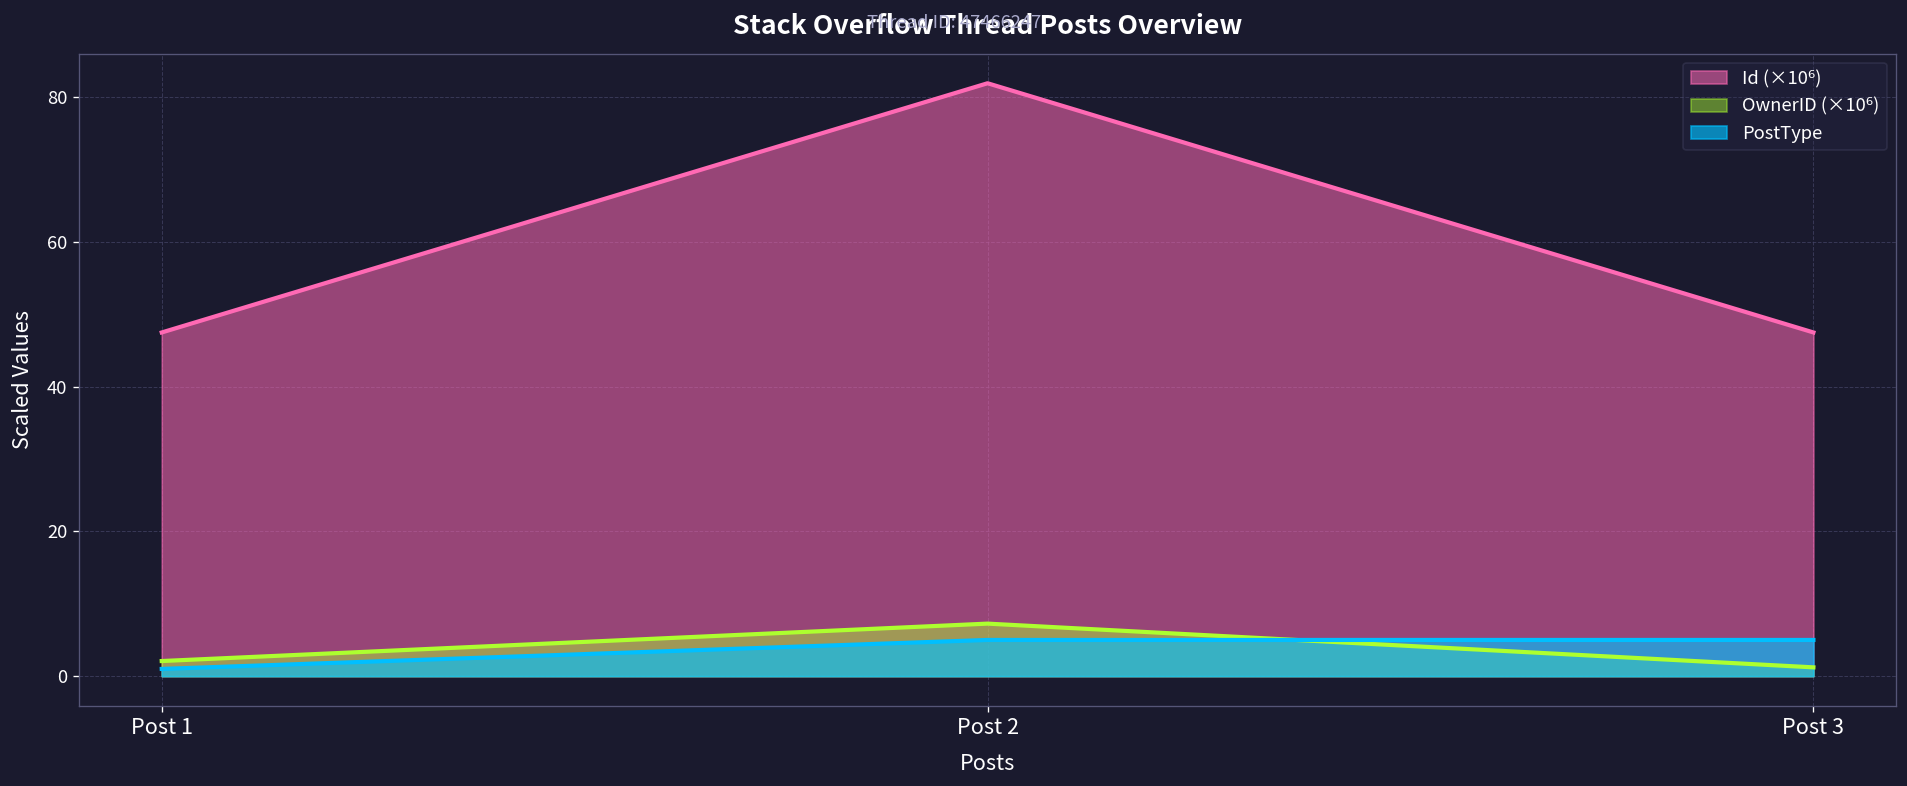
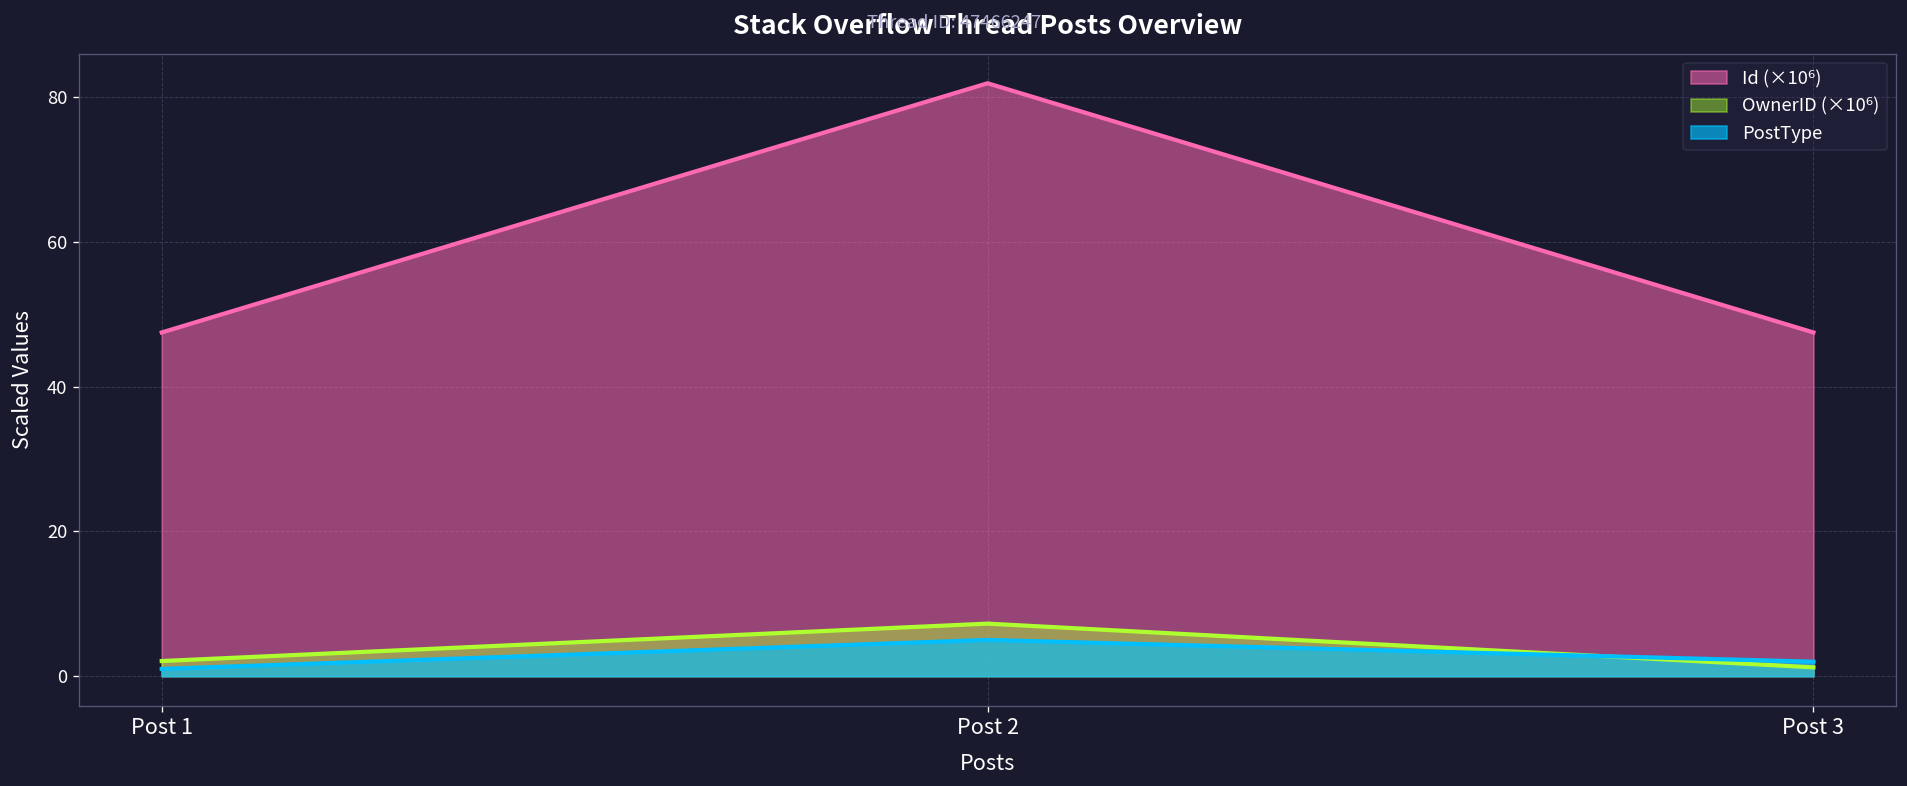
PostType, Post 3: 5 -> 2
